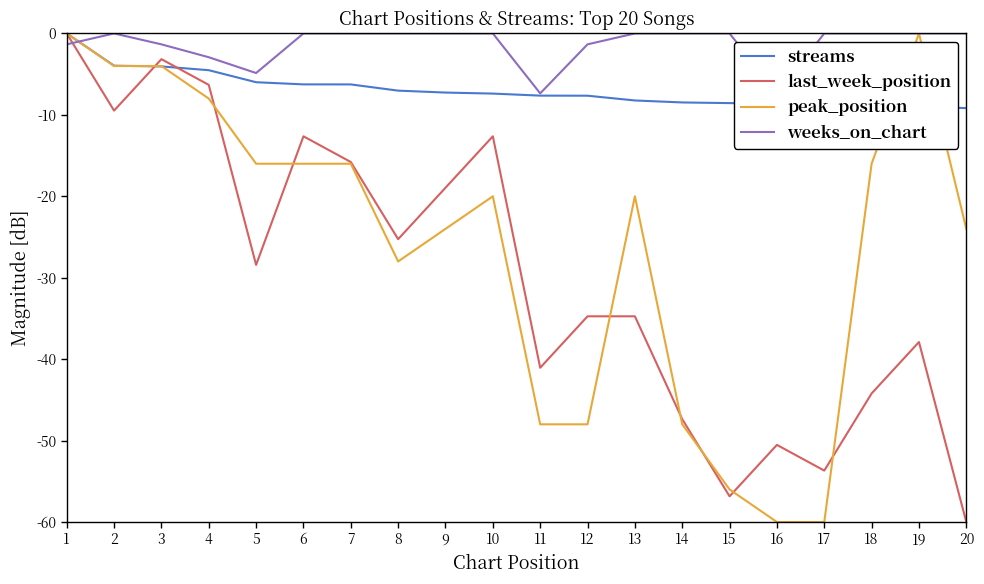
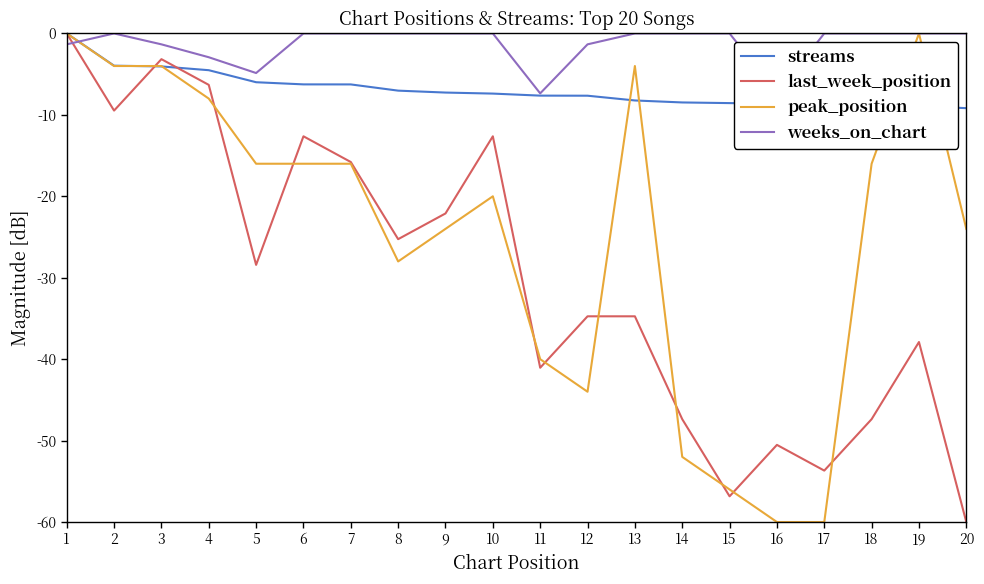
last_week_position, 9: -19 -> -22
peak_position, 11: -48 -> -40
peak_position, 12: -48 -> -44
peak_position, 13: -20 -> -4
peak_position, 14: -48 -> -52
last_week_position, 18: -44 -> -47
